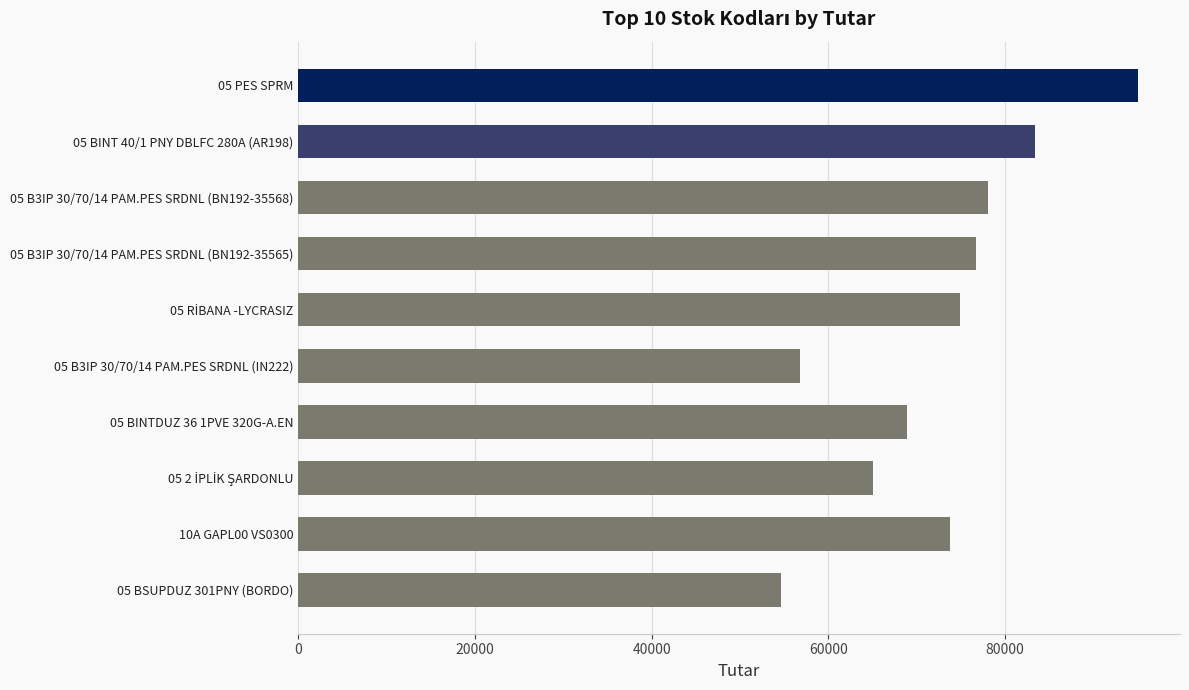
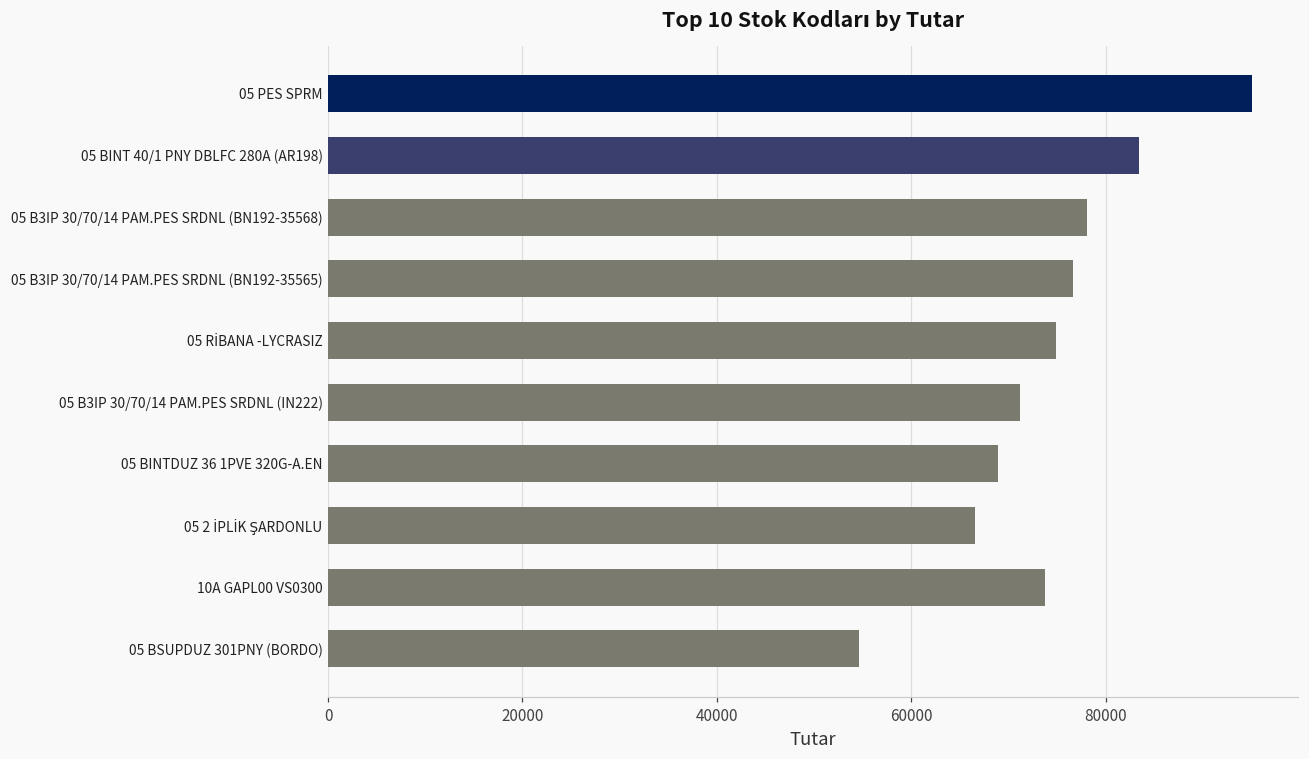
05 B3IP 30/70/14 PAM.PES SRDNL (IN222): 57000 -> 71000
05 2 İPLİK ŞARDONLU: 65000 -> 67000
